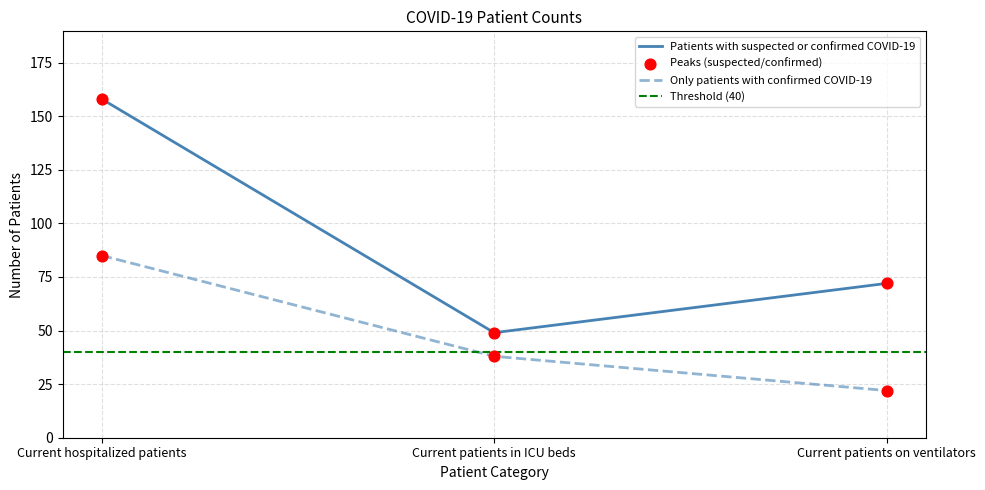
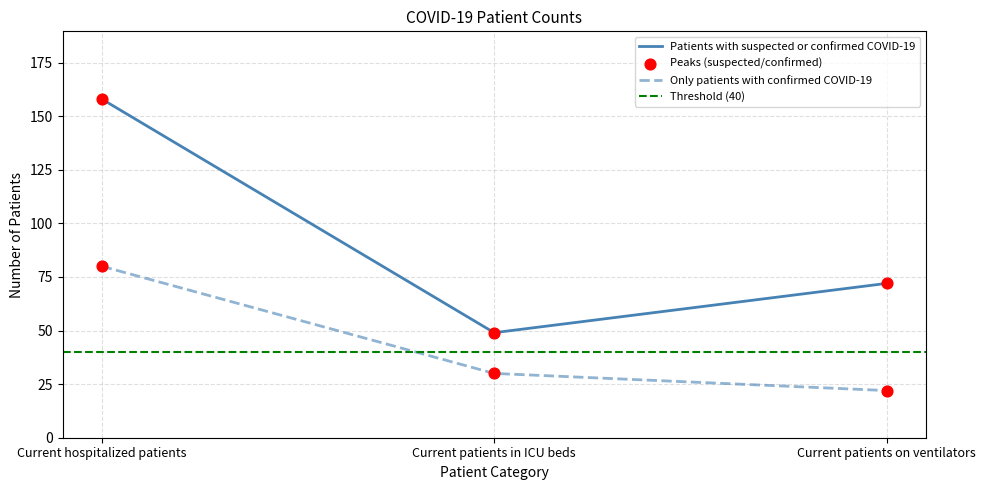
Only patients with confirmed COVID-19, Current hospitalized patients: 85 -> 80
Only patients with confirmed COVID-19, Current patients in ICU beds: 38 -> 30
